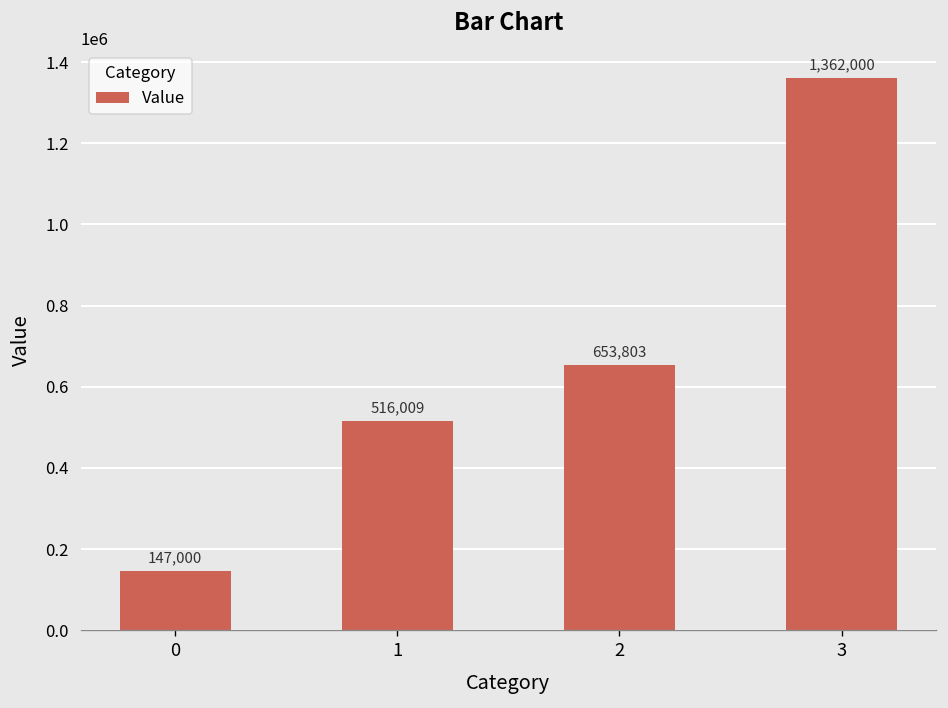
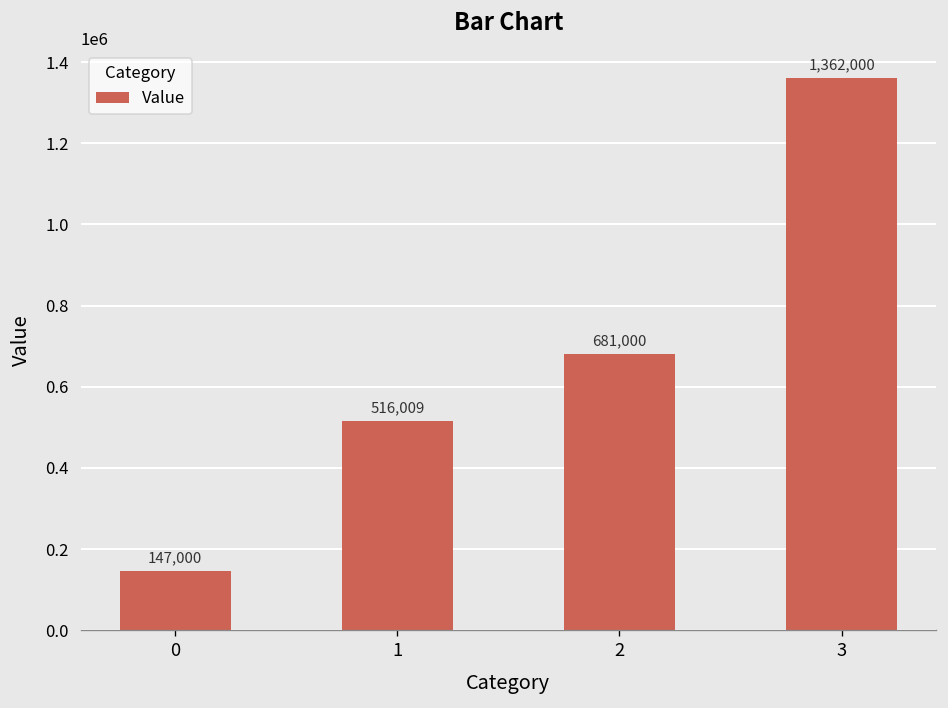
2: 653,803 -> 681,000
